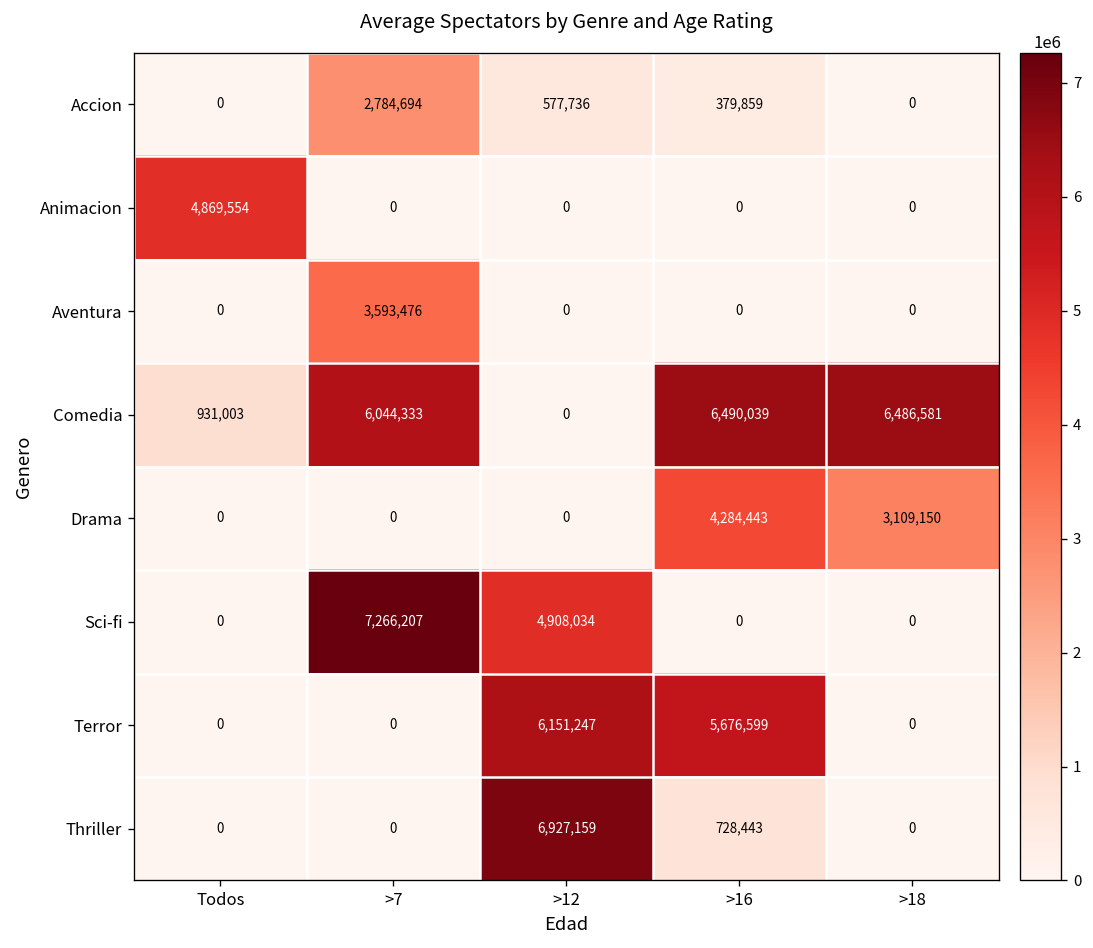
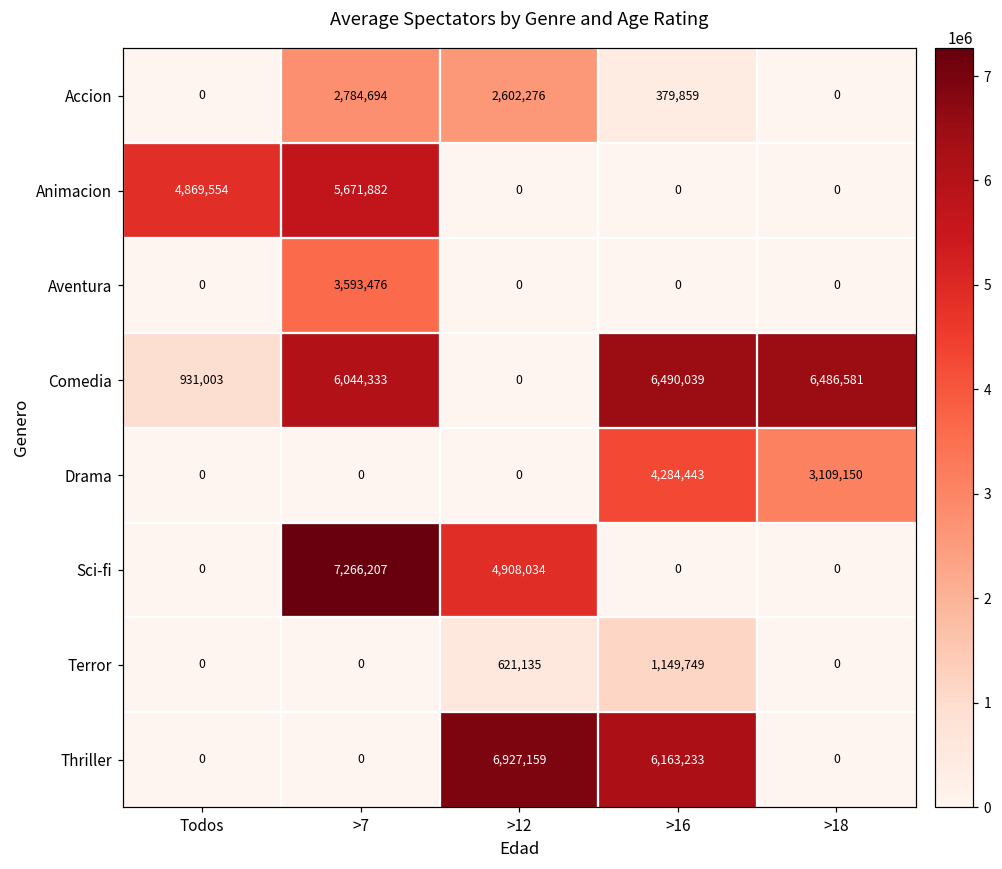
Accion, >12: 577,736 -> 2,602,276
Animacion, >7: 0 -> 5,671,882
Terror, >12: 6,151,247 -> 621,135
Terror, >16: 5,676,599 -> 1,149,749
Thriller, >16: 728,443 -> 6,163,233
